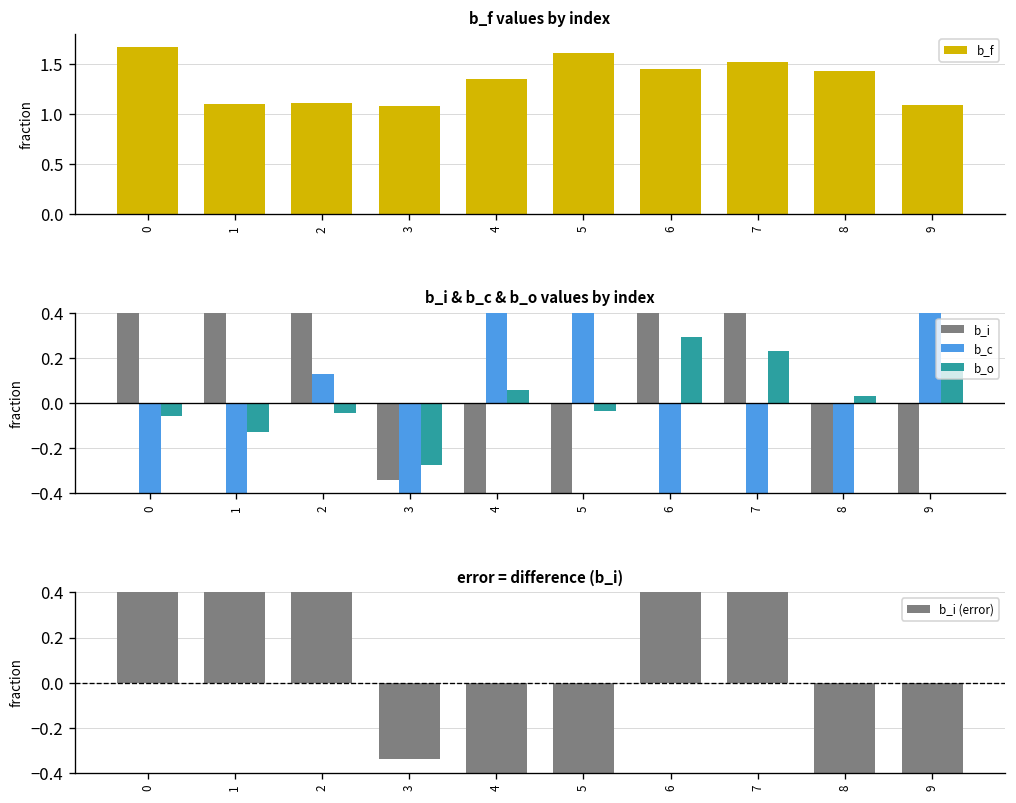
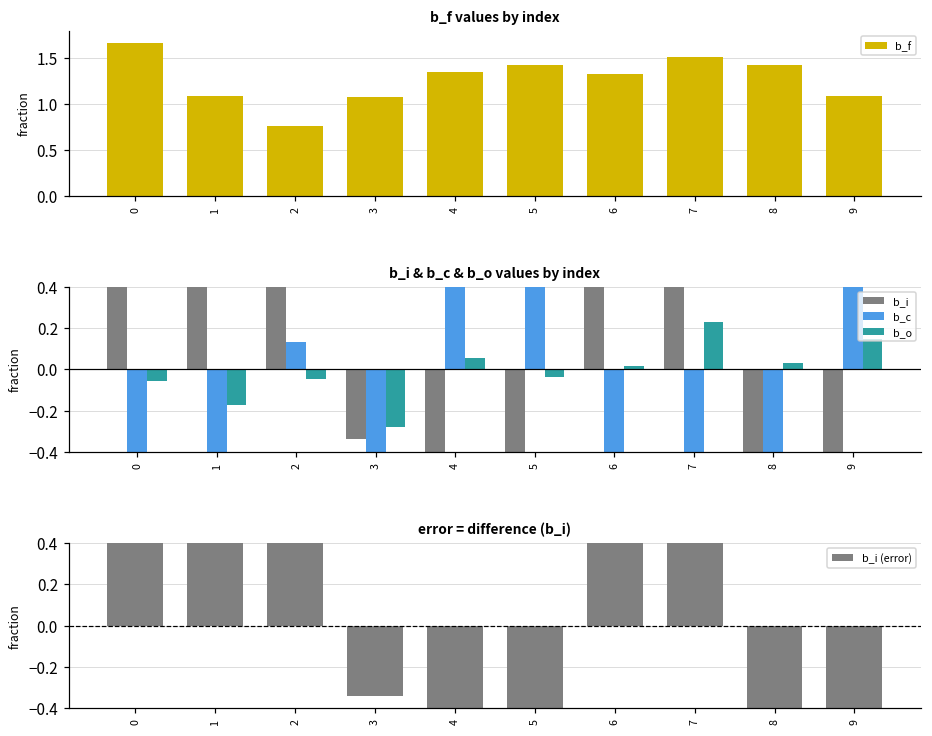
b_f values by index, 2: 1.1 -> 0.8
b_f values by index, 5: 1.6 -> 1.4
b_f values by index, 6: 1.4 -> 1.3
b_i & b_c & b_o values by index, b_o, 1: -0.13 -> -0.17
b_i & b_c & b_o values by index, b_o, 6: 0.29 -> 0.02
